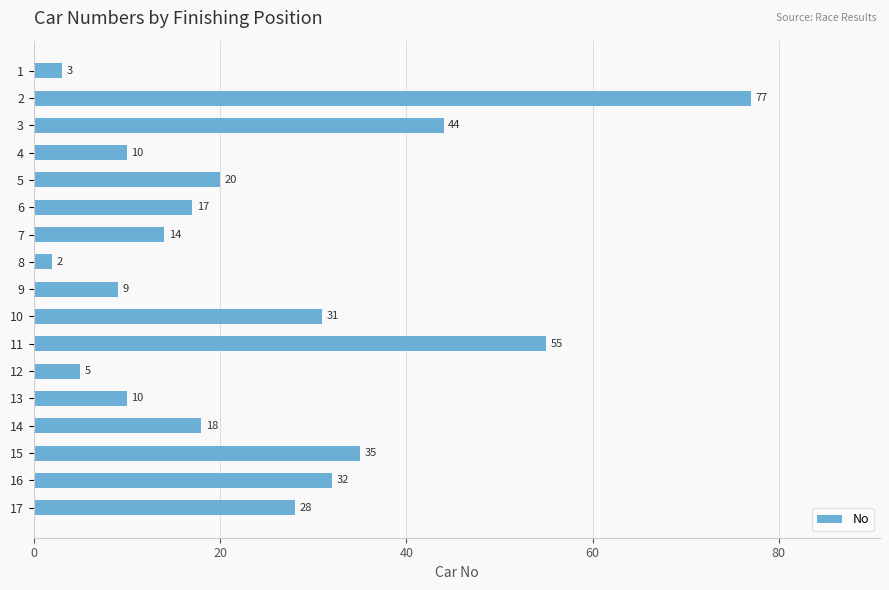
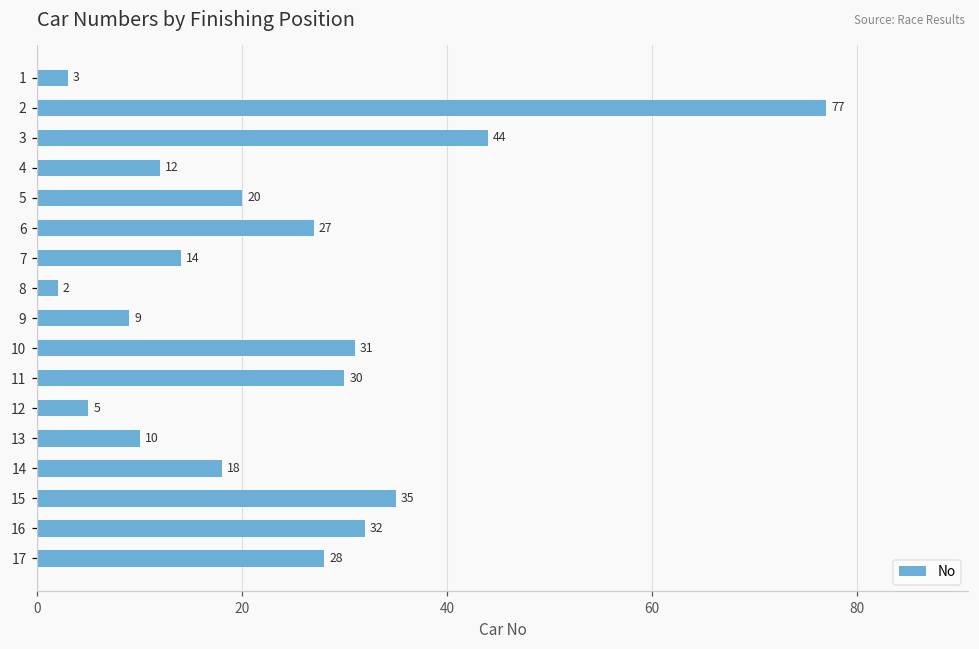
4: 10 -> 12
6: 17 -> 27
11: 55 -> 30
